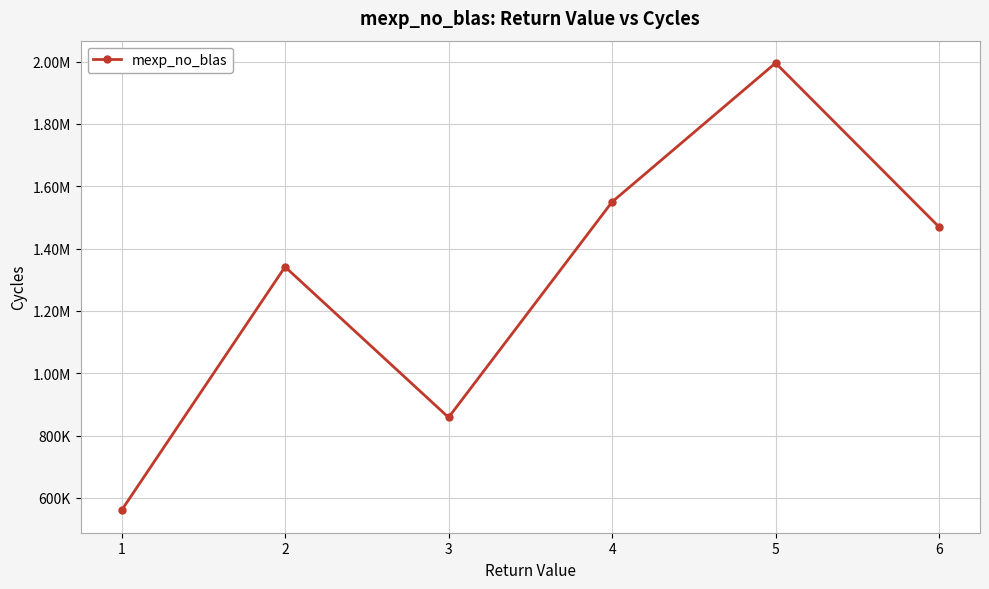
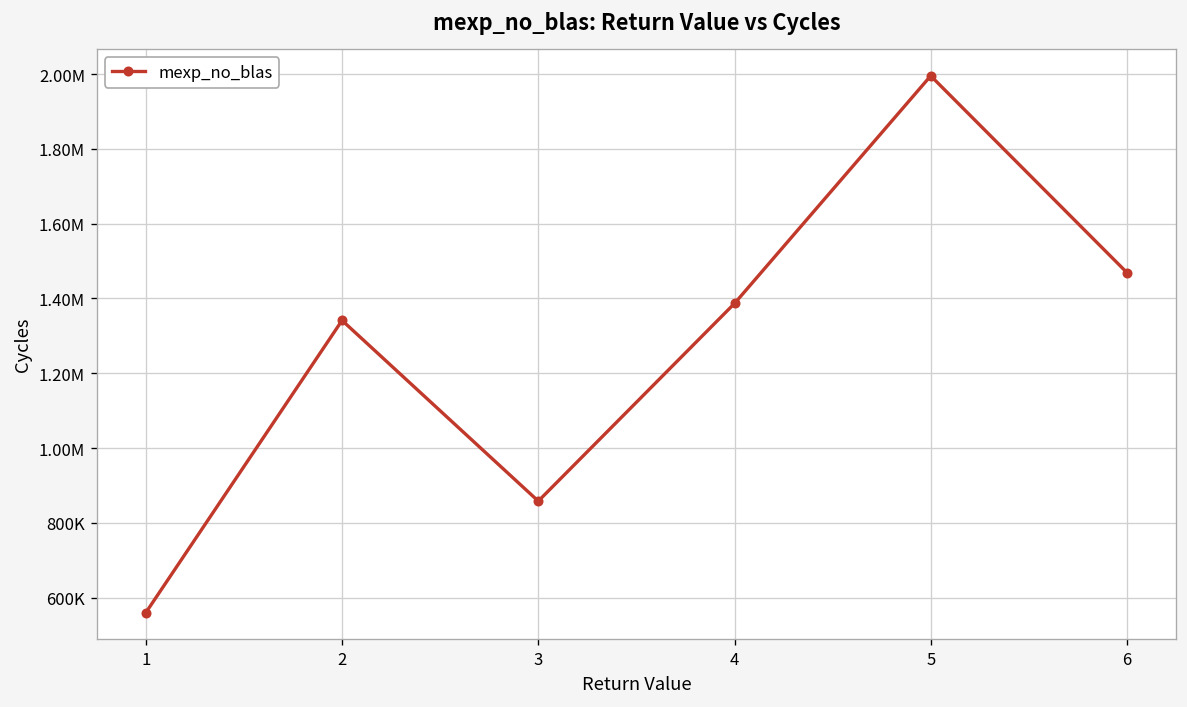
4: 1550000 -> 1390000
